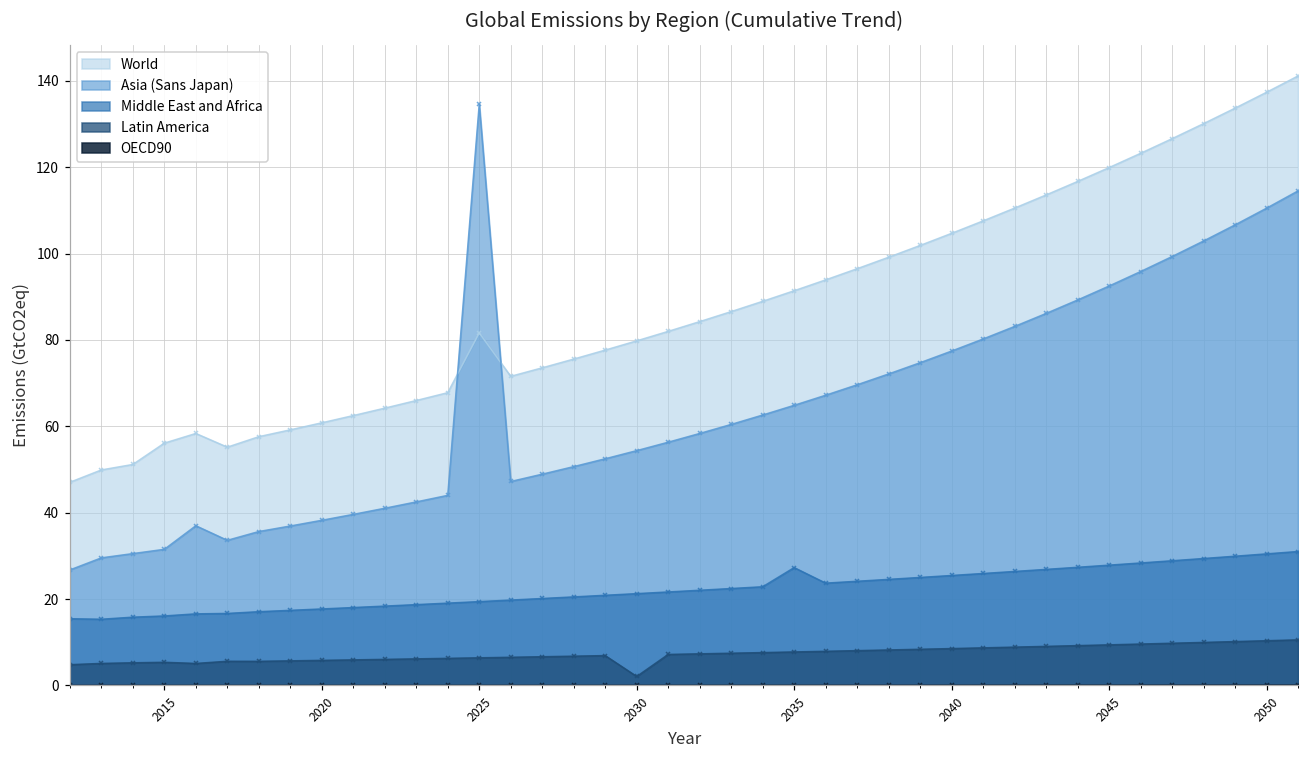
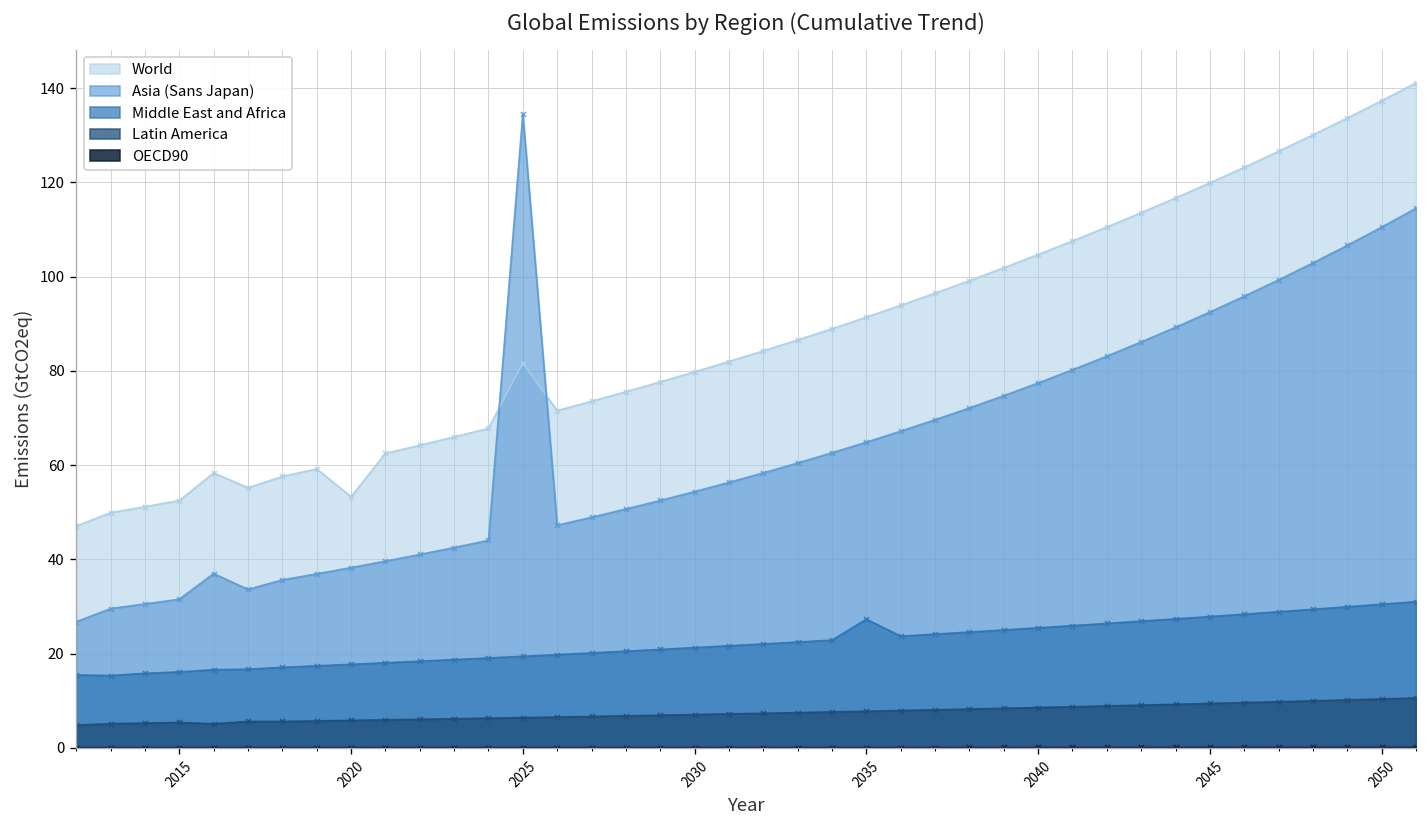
World, 2015: 56 -> 52
World, 2020: 61 -> 53
Latin America, 2030: 2 -> 7
